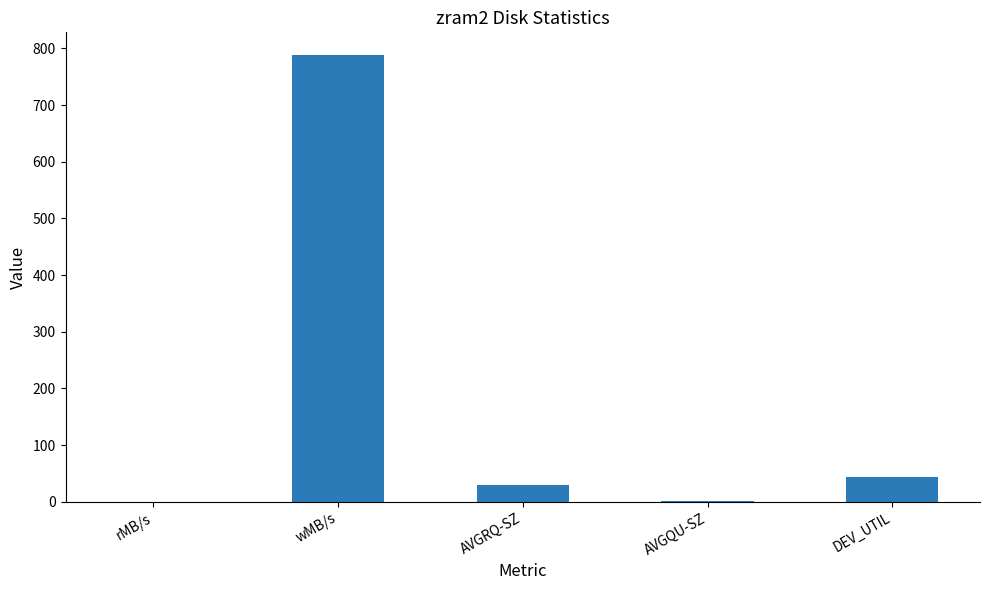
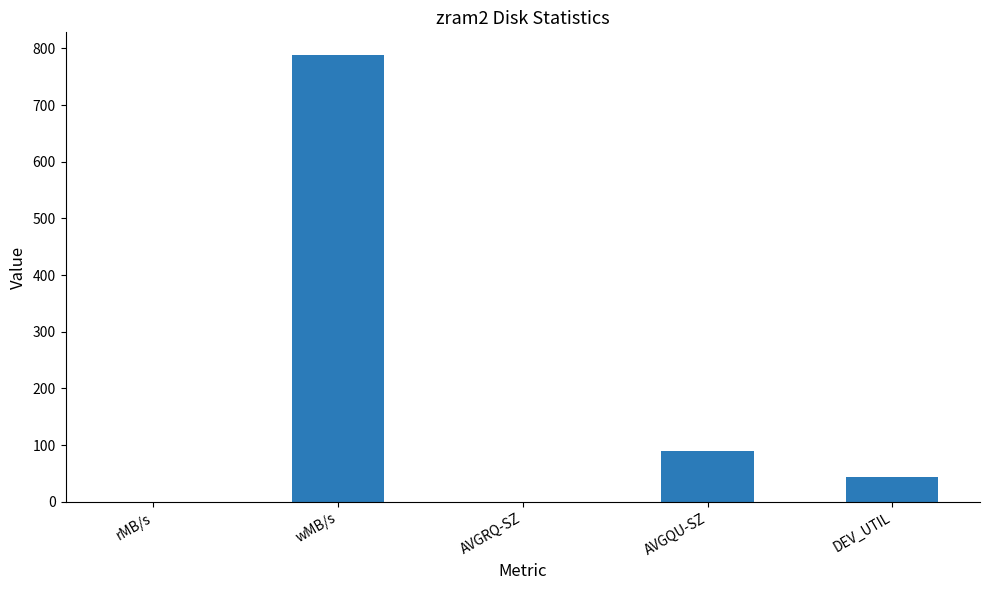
AVGRQ-SZ: 30 -> 0
AVGQU-SZ: 0 -> 90
